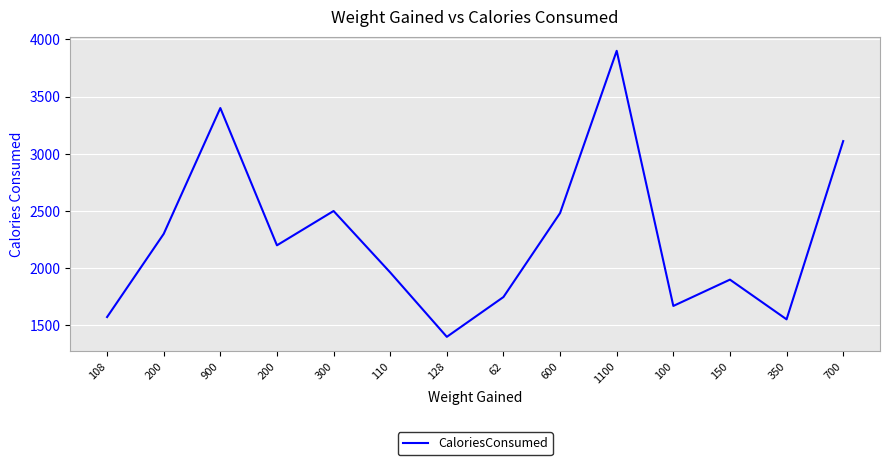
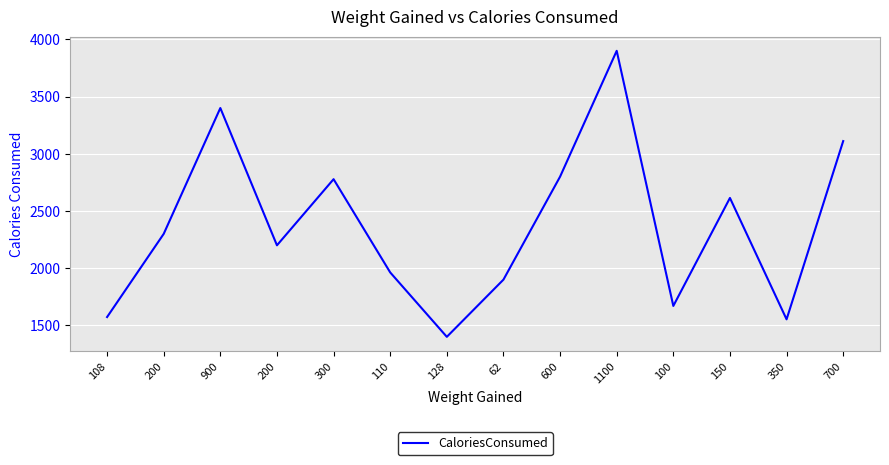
300: 2500 -> 2780
62: 1750 -> 1900
600: 2480 -> 2800
150: 1900 -> 2610
